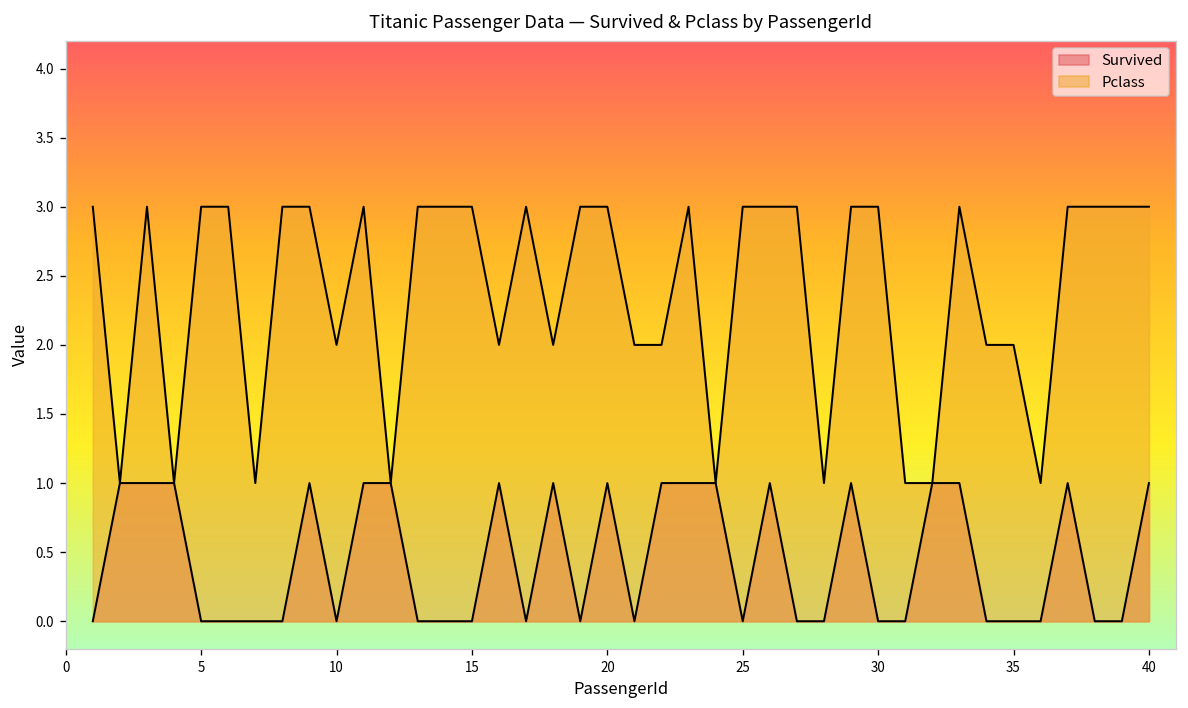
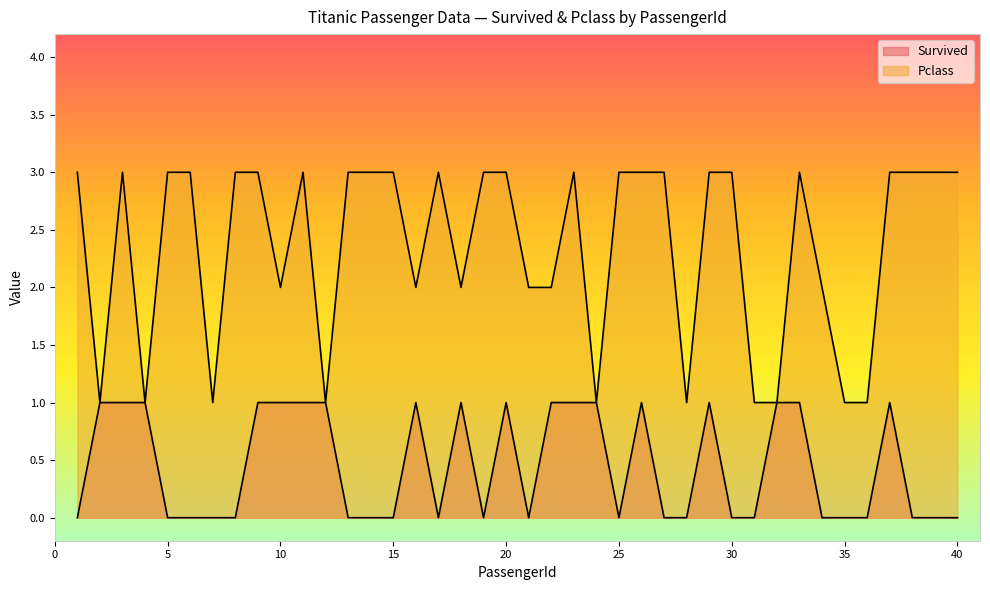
Survived, 10: 0 -> 1
Pclass, 35: 2 -> 1
Survived, 40: 1 -> 0
